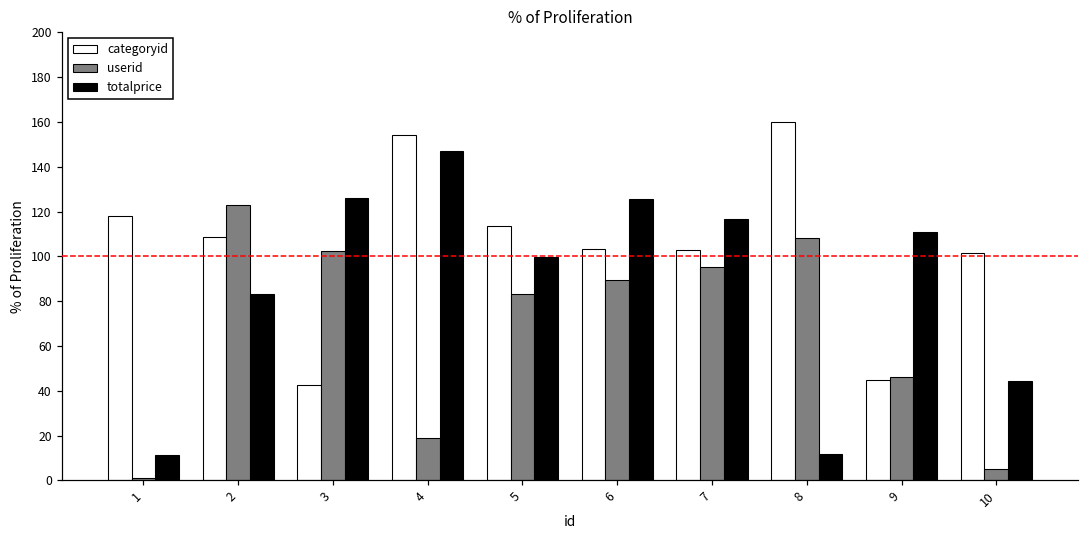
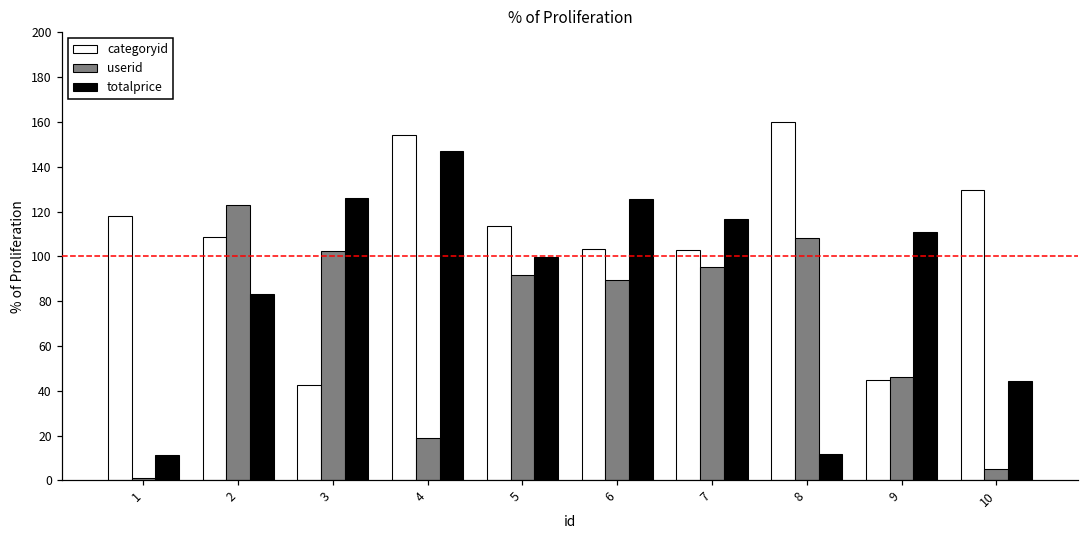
userid, 5: 83 -> 92
categoryid, 10: 102 -> 130
